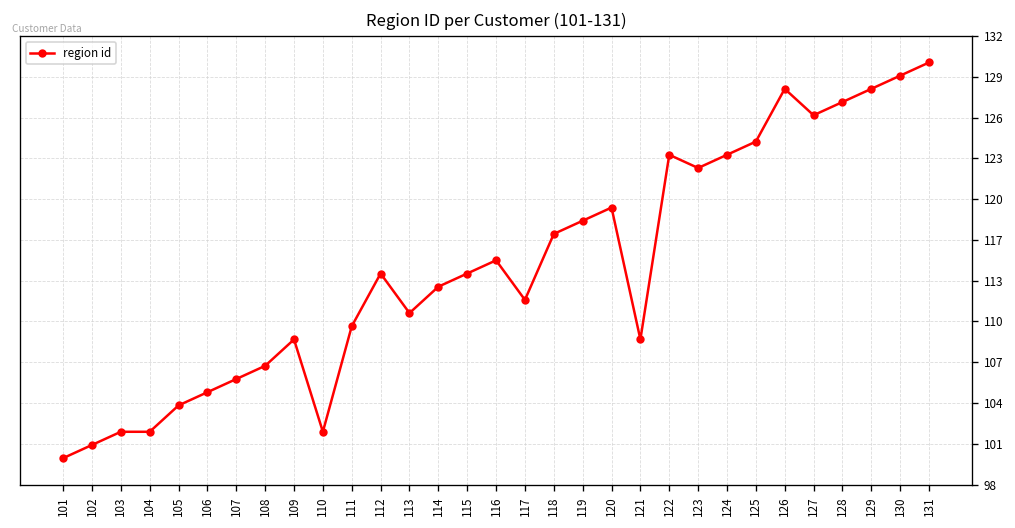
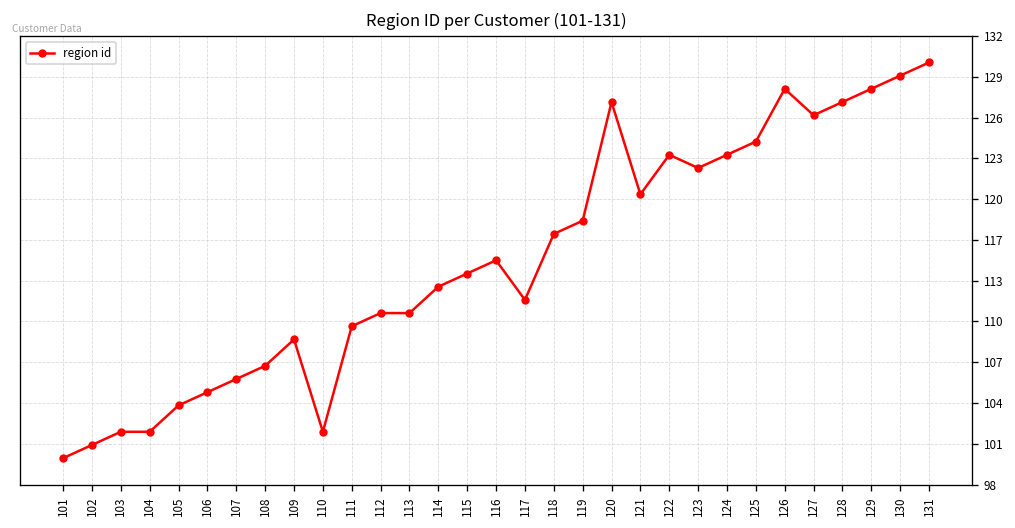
112: 114 -> 111
120: 119 -> 127
121: 109 -> 120
